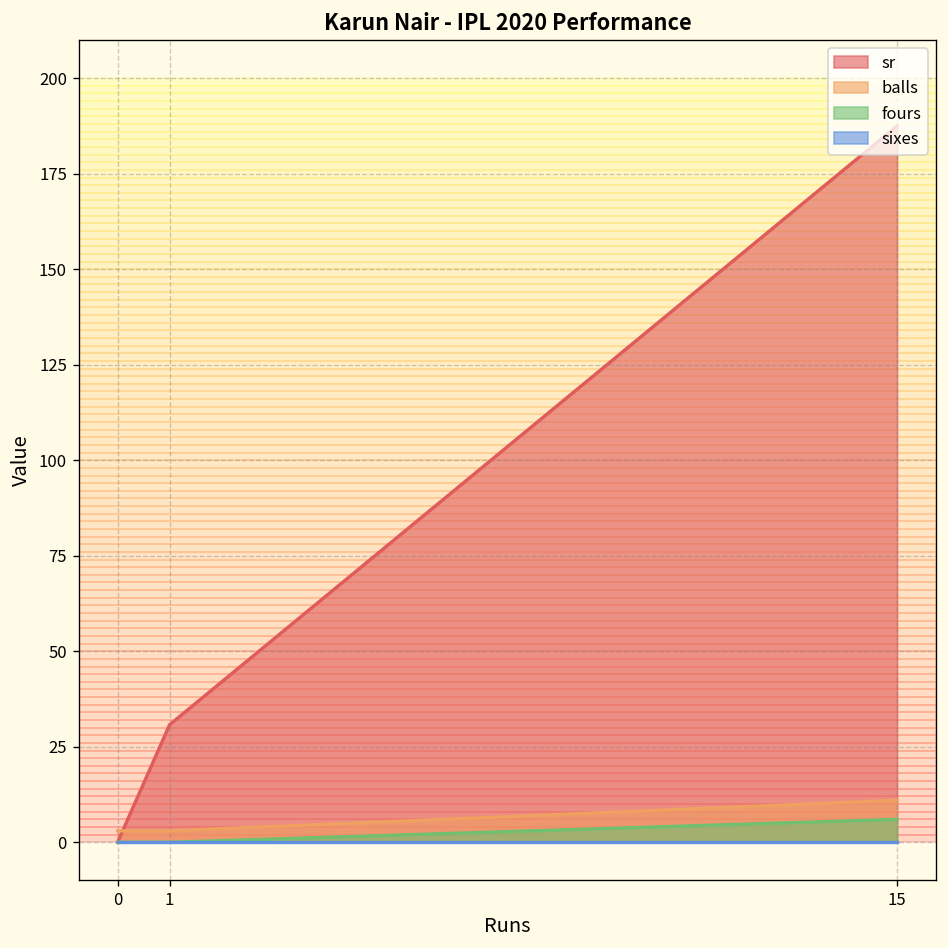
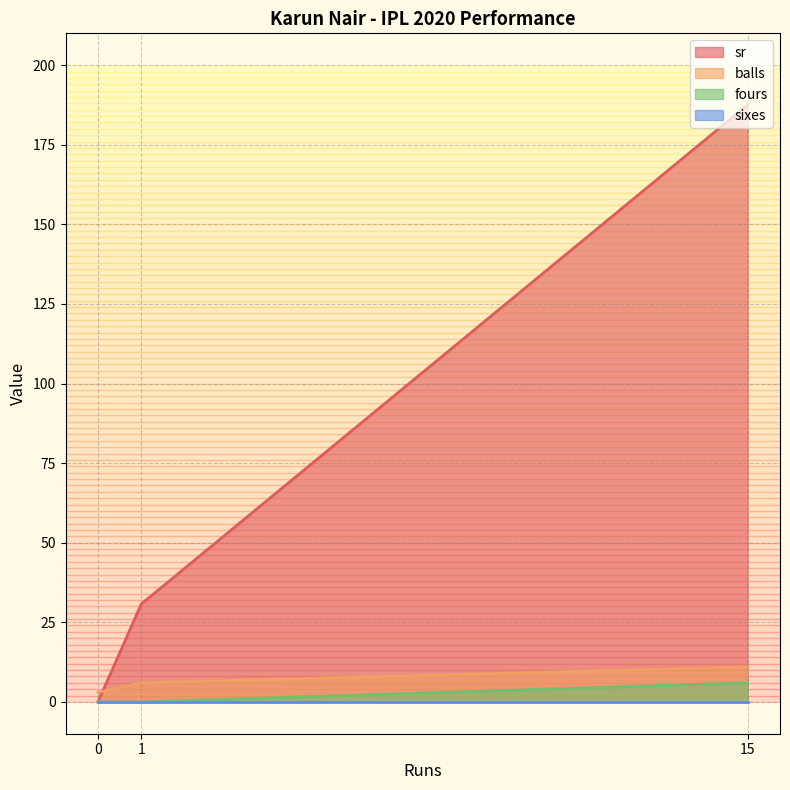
balls, 1: 3 -> 6
